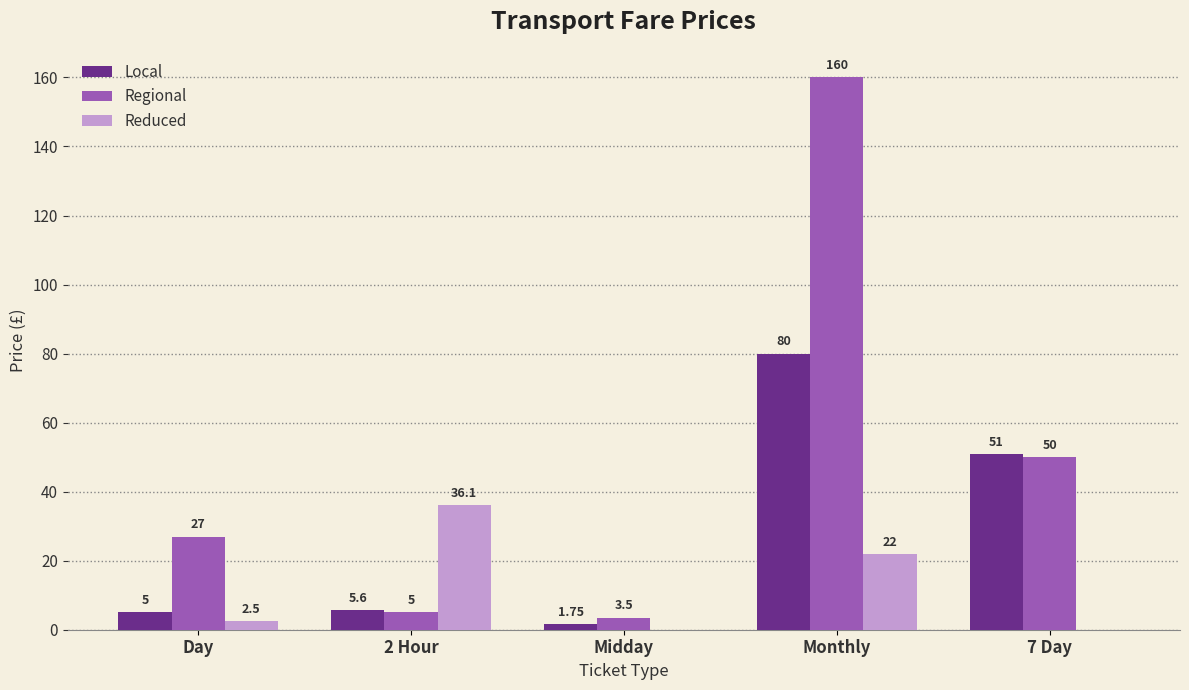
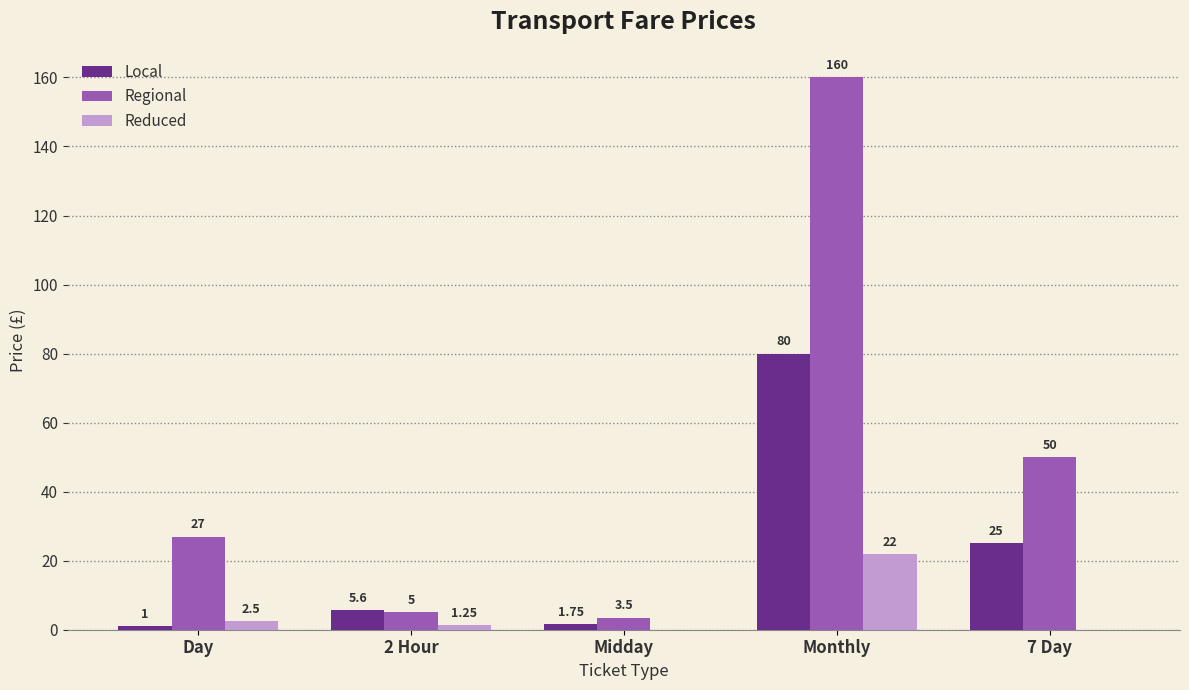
Local, Day: 5 -> 1
Reduced, 2 Hour: 36.1 -> 1.25
Local, 7 Day: 51 -> 25
